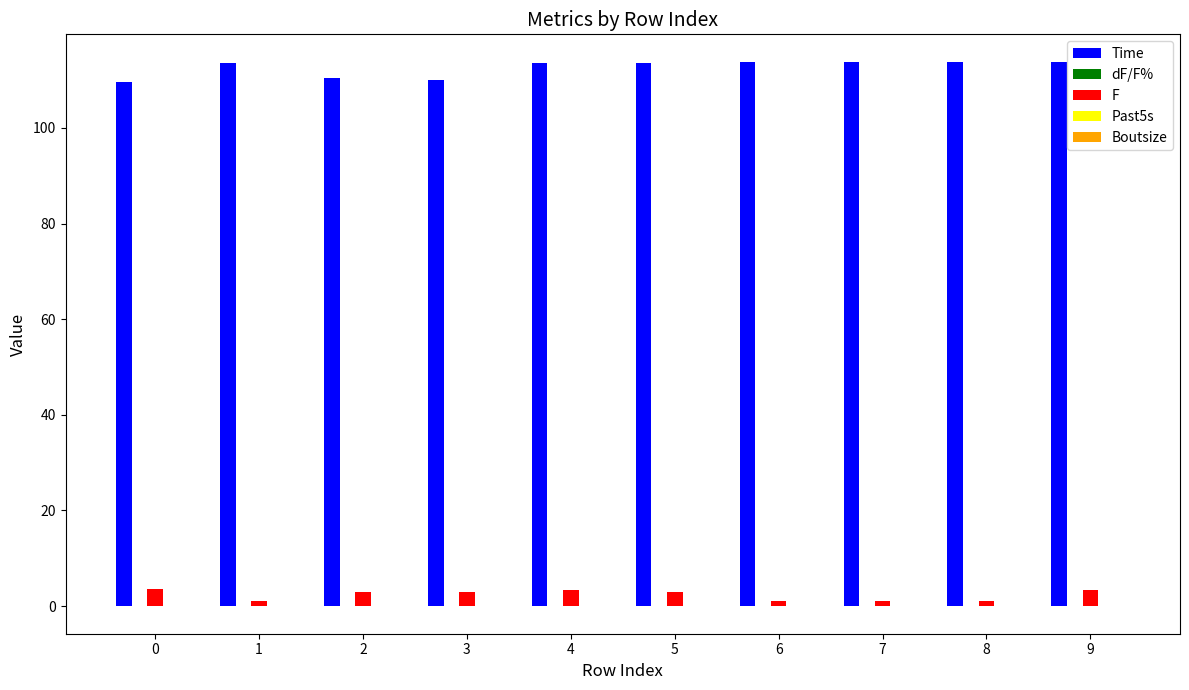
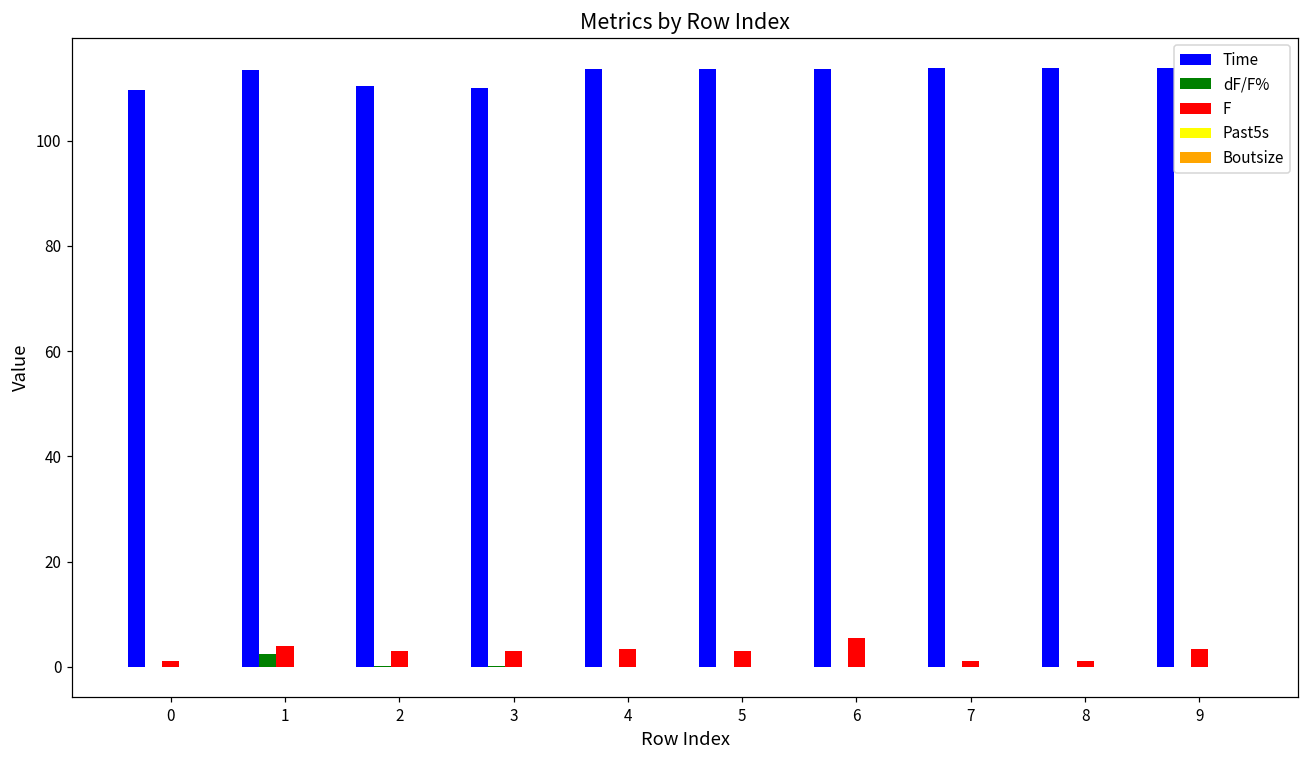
F, 0: 4 -> 1
dF/F%, 1: 0 -> 3
F, 1: 1 -> 4
F, 6: 1 -> 6
